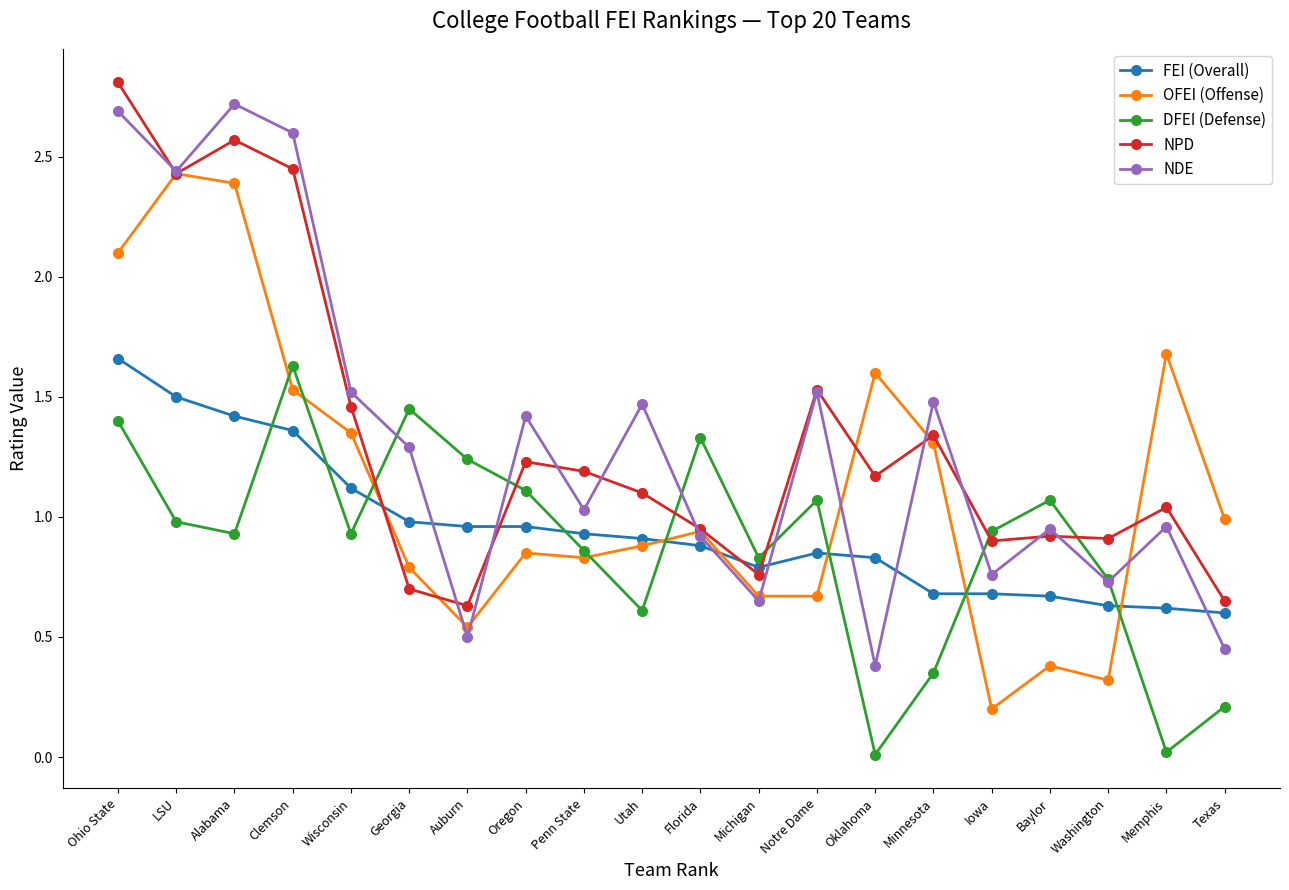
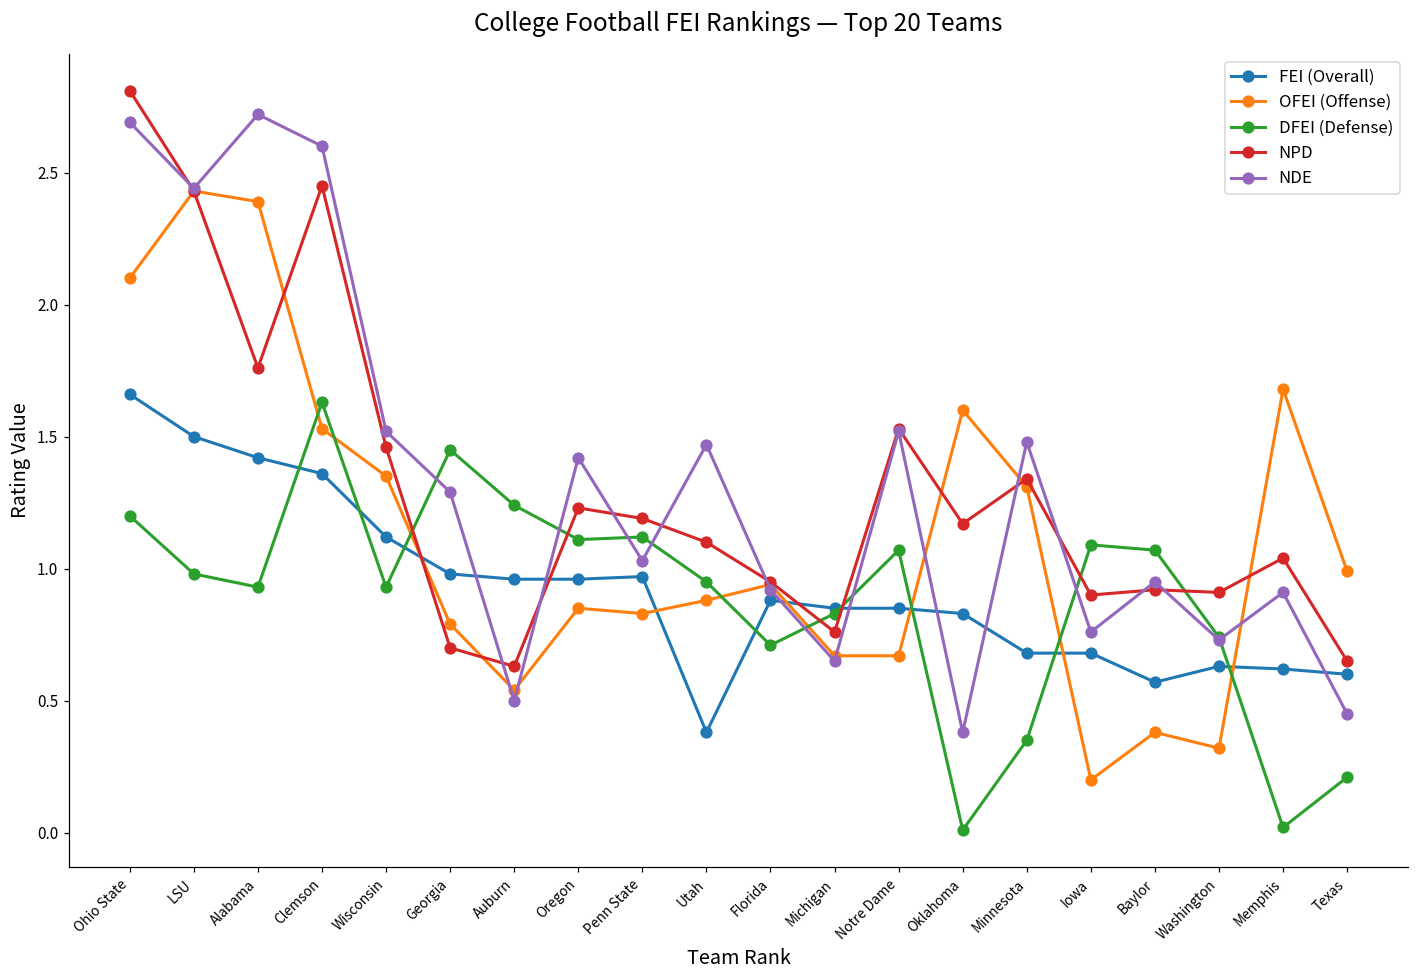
DFEI (Defense), Ohio State: 1.4 -> 1.2
NPD, Alabama: 2.57 -> 1.76
FEI (Overall), Penn State: 0.93 -> 0.97
DFEI (Defense), Penn State: 0.86 -> 1.12
FEI (Overall), Utah: 0.91 -> 0.38
DFEI (Defense), Utah: 0.61 -> 0.95
DFEI (Defense), Florida: 1.33 -> 0.71
FEI (Overall), Michigan: 0.79 -> 0.85
DFEI (Defense), Iowa: 0.94 -> 1.09
FEI (Overall), Baylor: 0.67 -> 0.57
NDE, Memphis: 0.96 -> 0.91
